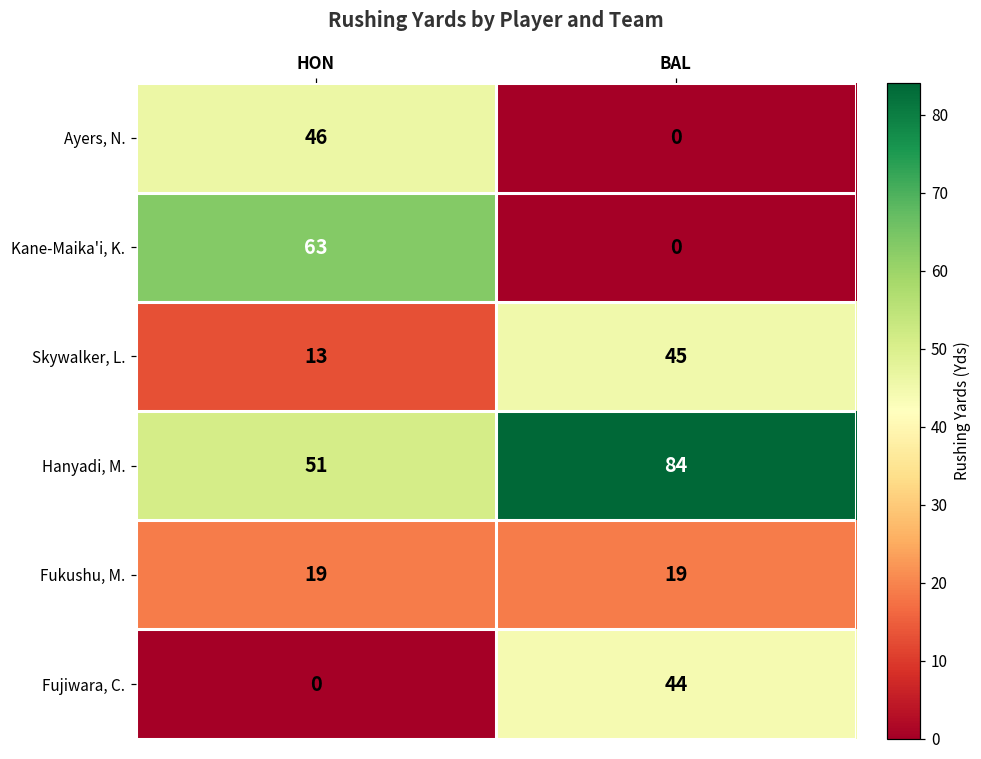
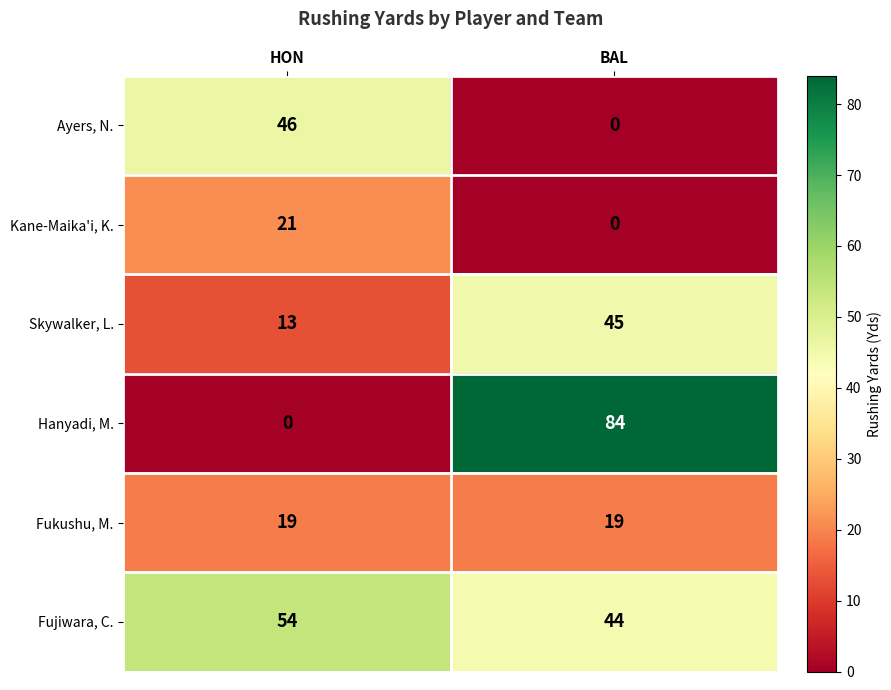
Kane-Maika'i, K., HON: 63 -> 21
Hanyadi, M., HON: 51 -> 0
Fujiwara, C., HON: 0 -> 54
